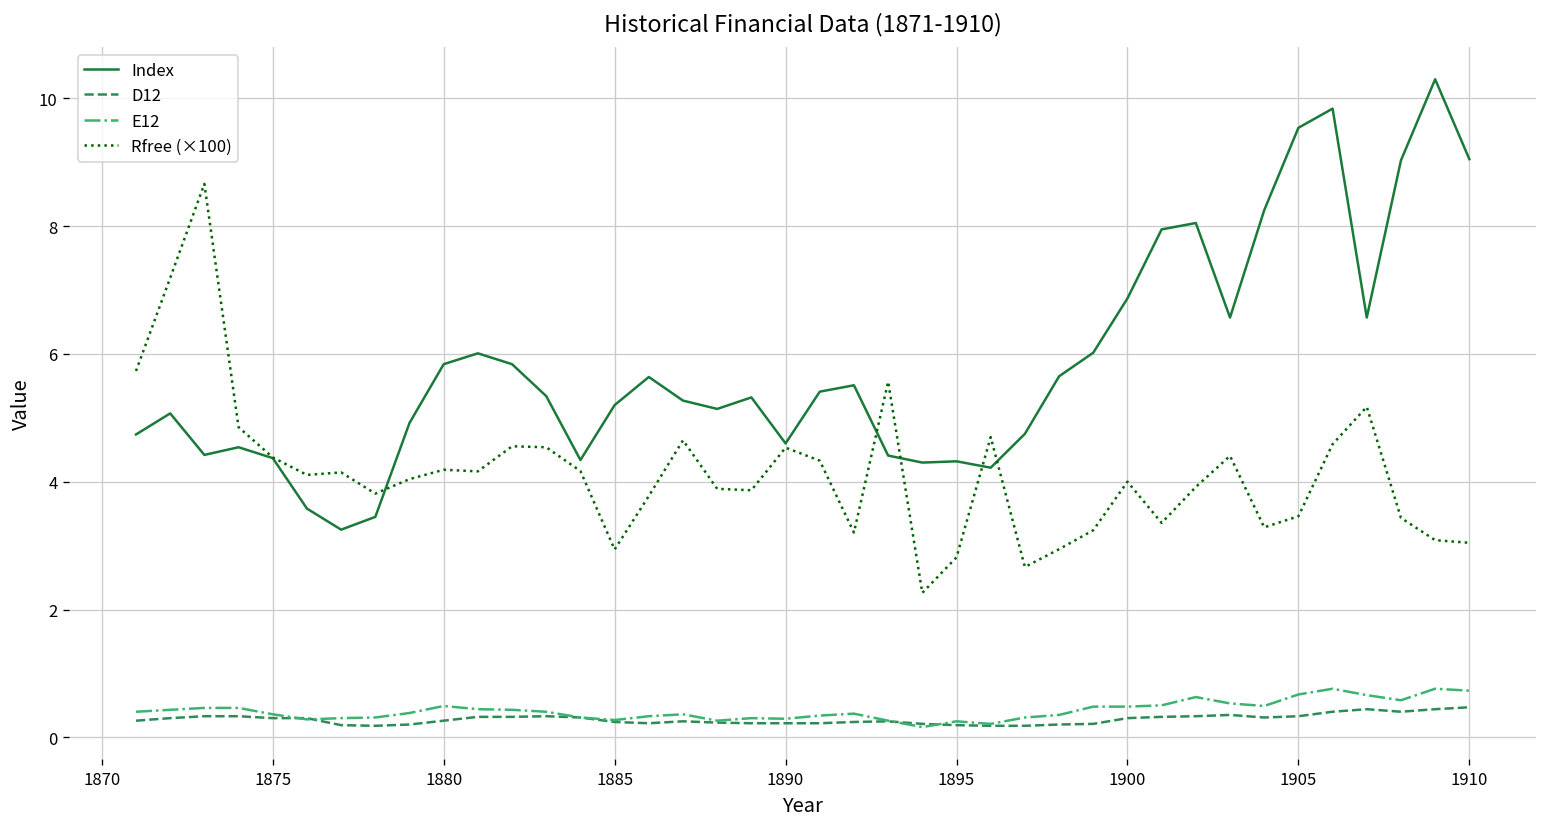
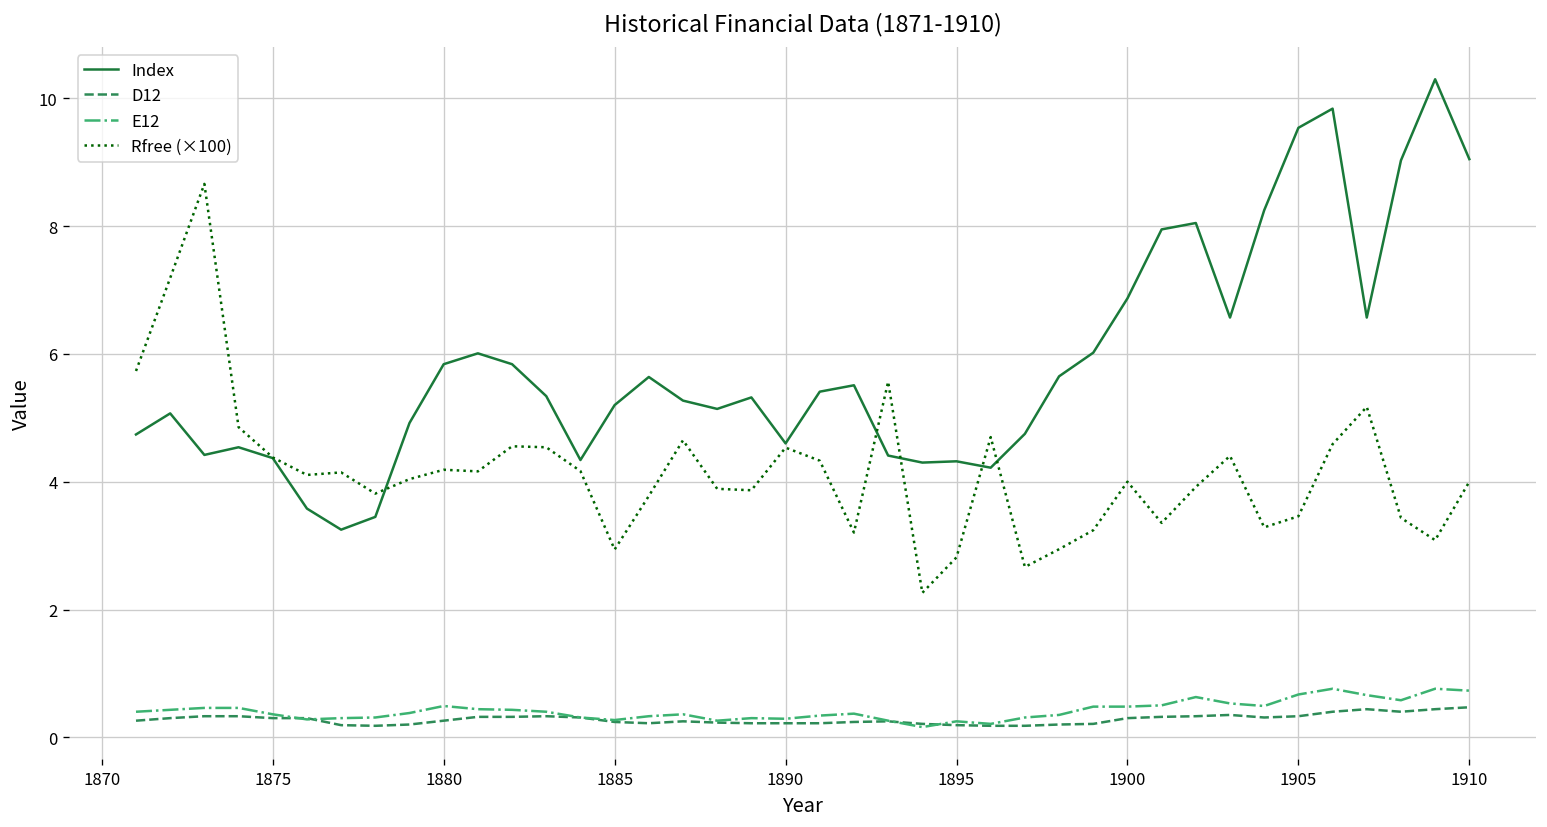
Rfree (×100), 1910: 3.0 -> 4.0
